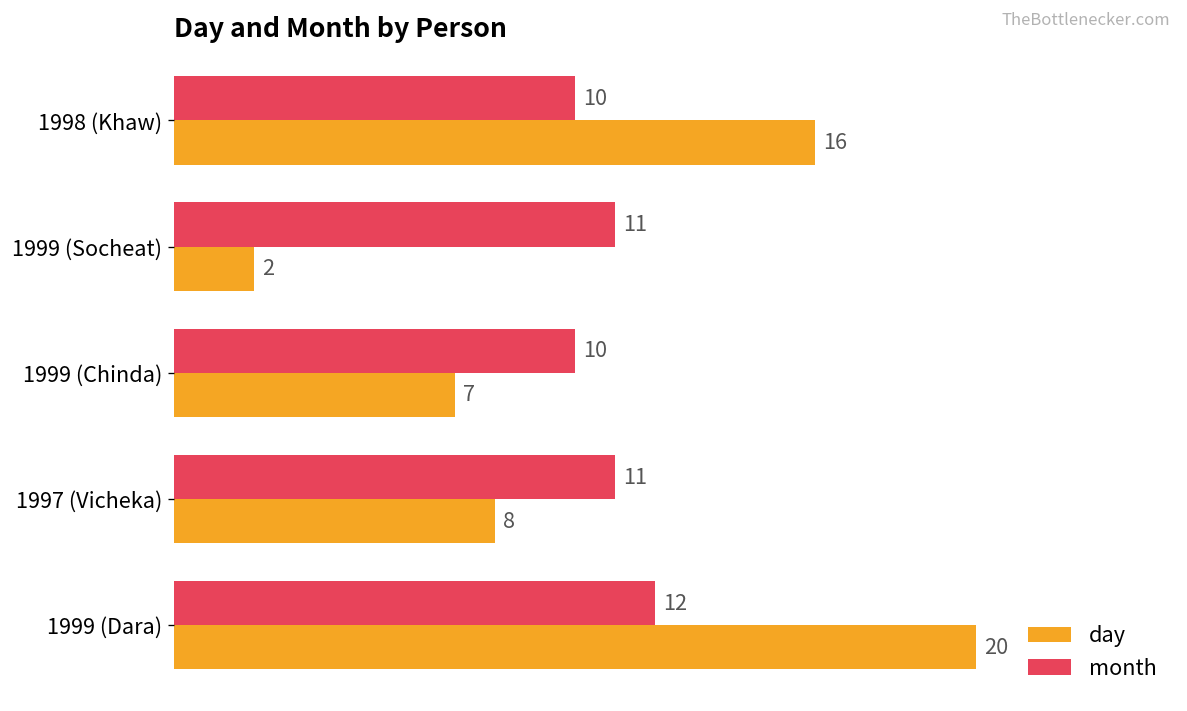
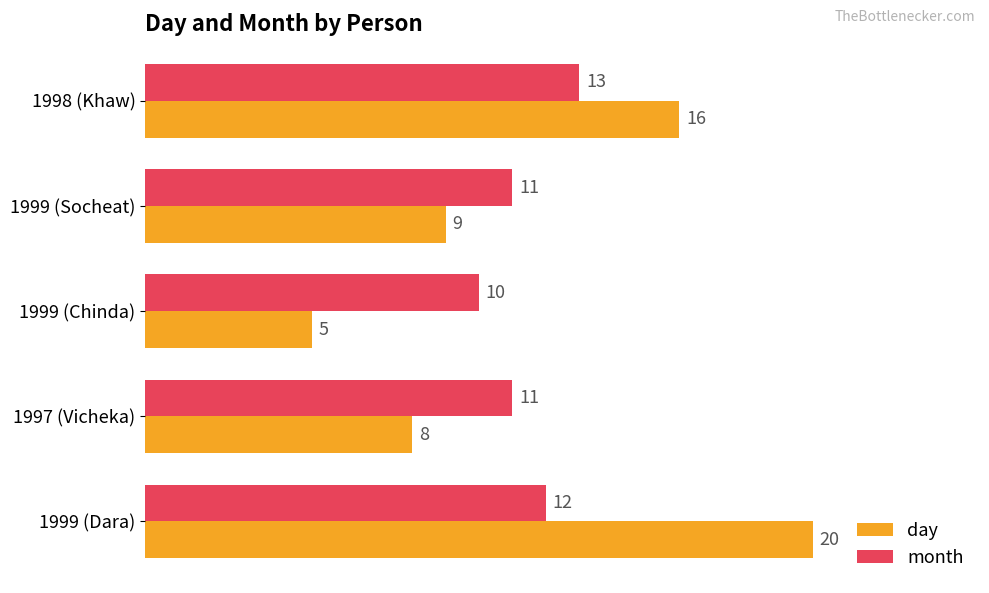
month, 1998 (Khaw): 10 -> 13
day, 1999 (Socheat): 2 -> 9
day, 1999 (Chinda): 7 -> 5
